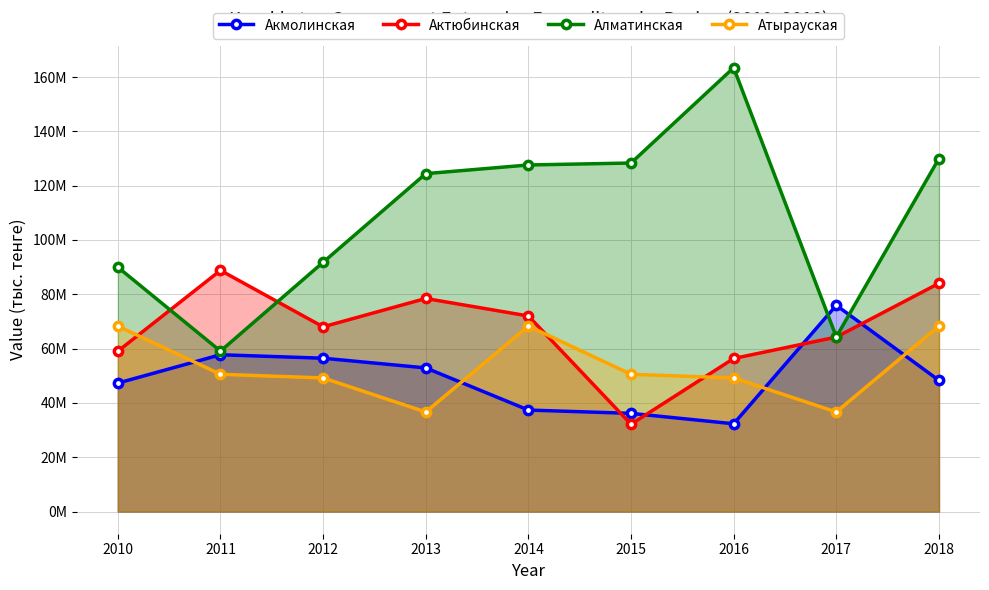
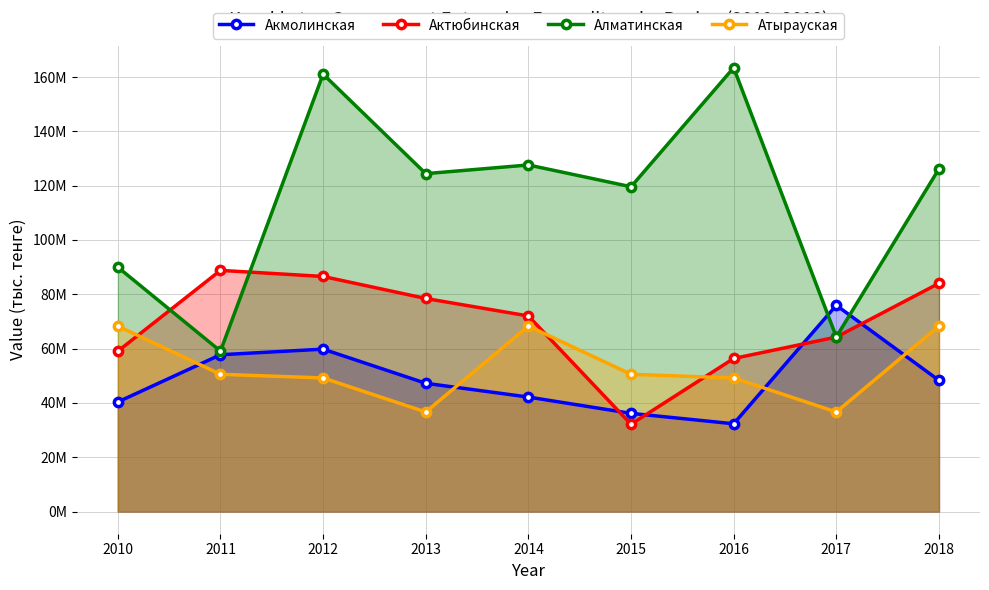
Акмолинская, 2010: 47000000 -> 40000000
Акмолинская, 2012: 56000000 -> 60000000
Актюбинская, 2012: 68000000 -> 87000000
Алматинская, 2012: 92000000 -> 161000000
Акмолинская, 2013: 53000000 -> 47000000
Акмолинская, 2014: 37000000 -> 42000000
Алматинская, 2015: 128000000 -> 120000000
Алматинская, 2018: 130000000 -> 126000000
